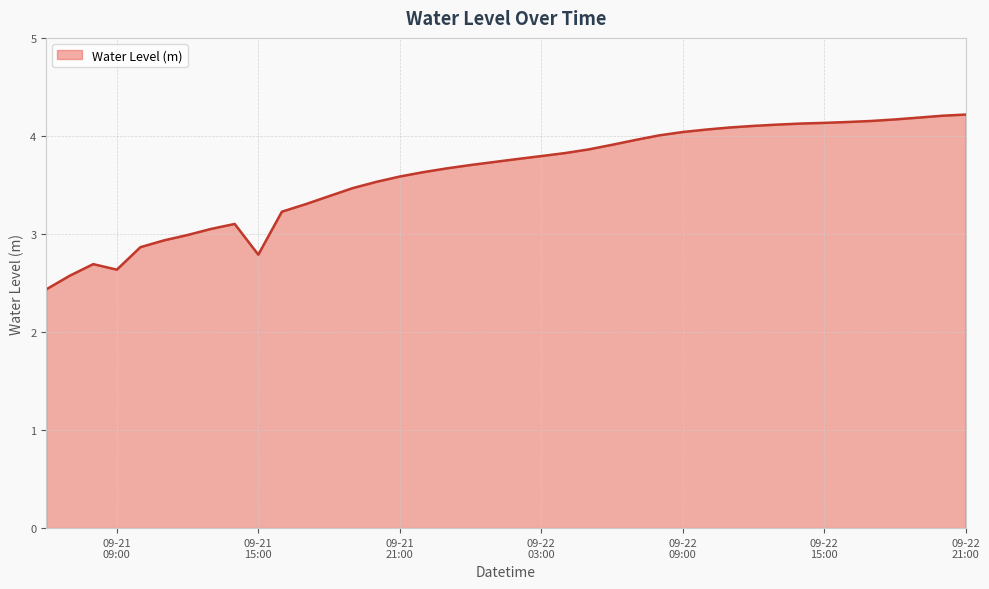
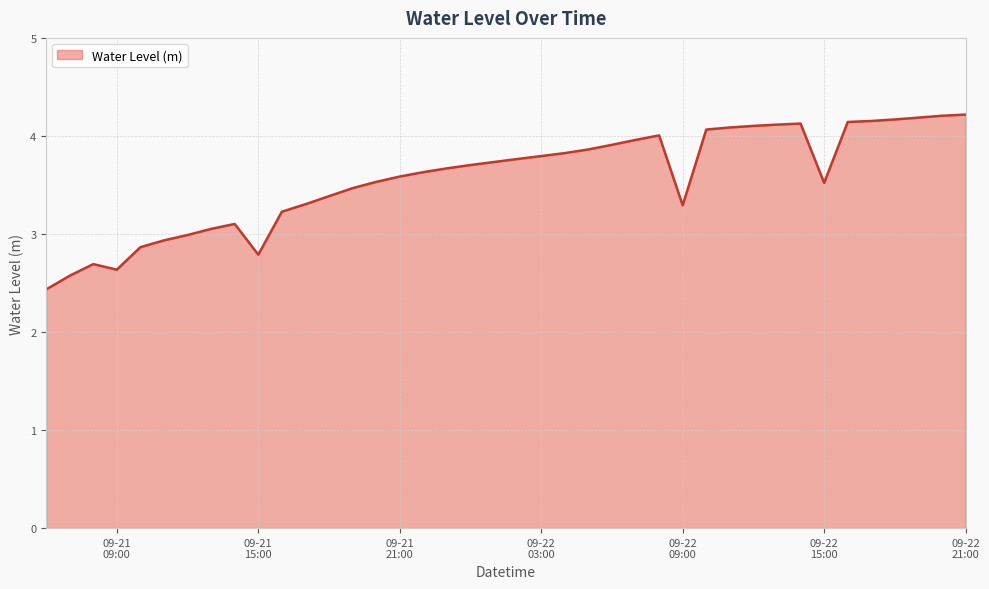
09-22 09:00: 4.0 -> 3.3
09-22 15:00: 4.1 -> 3.5
